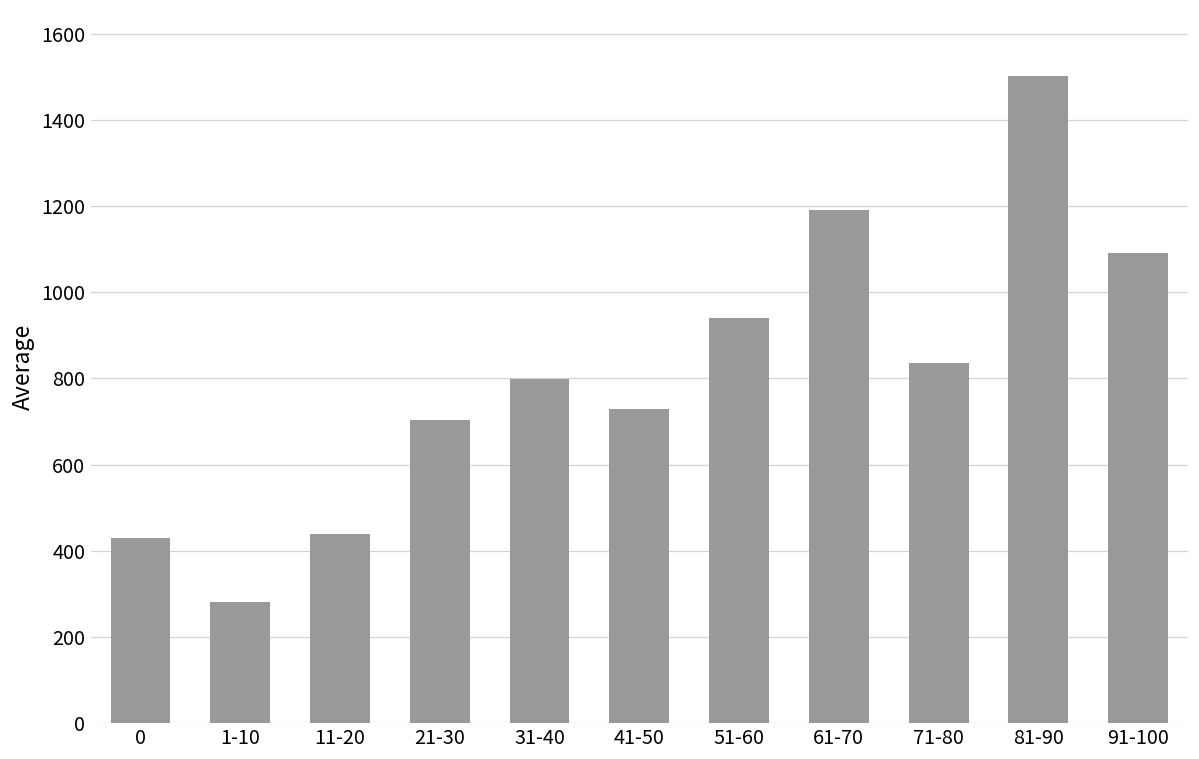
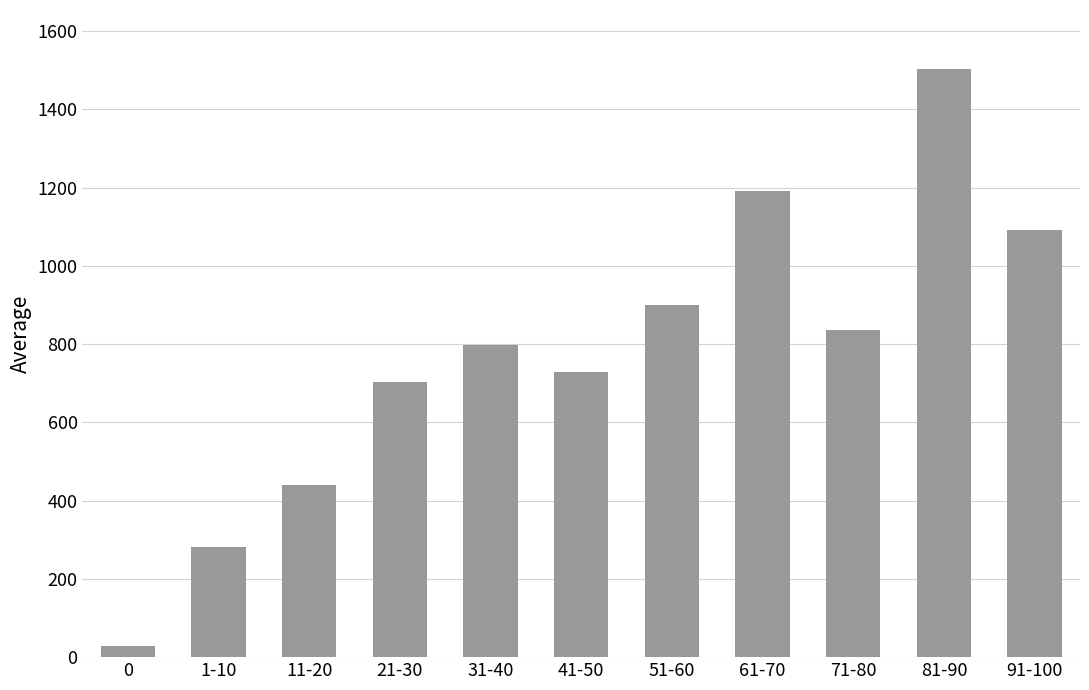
0: 430 -> 30
51-60: 940 -> 900
